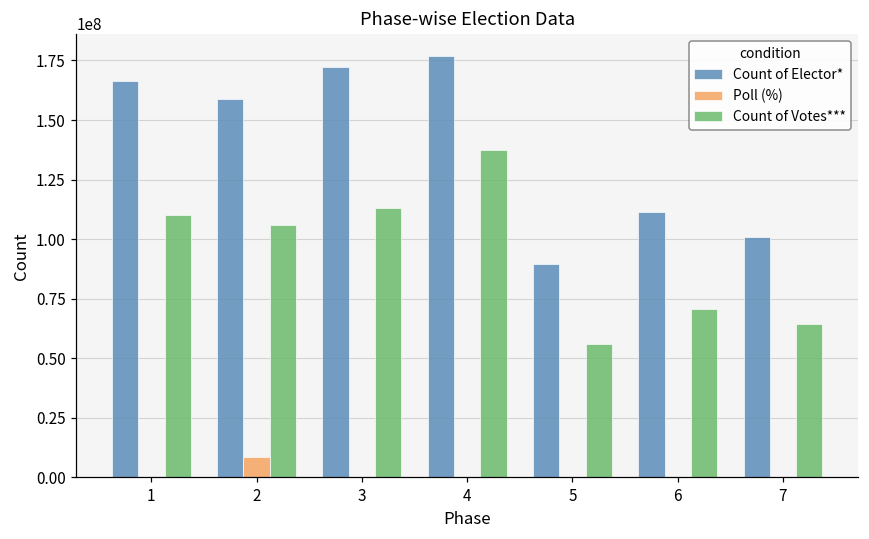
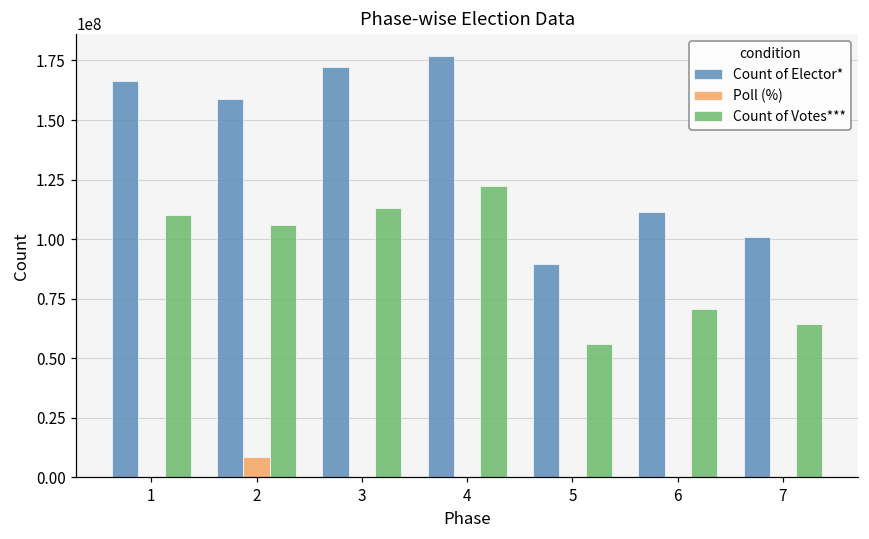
Count of Votes***, 4: 137000000 -> 122000000
